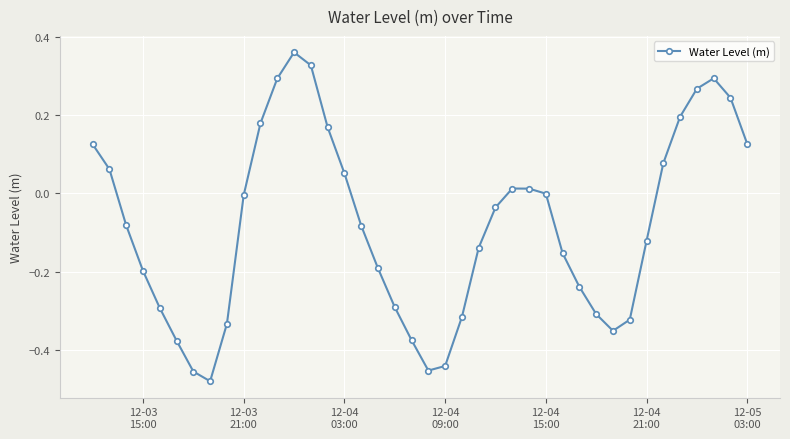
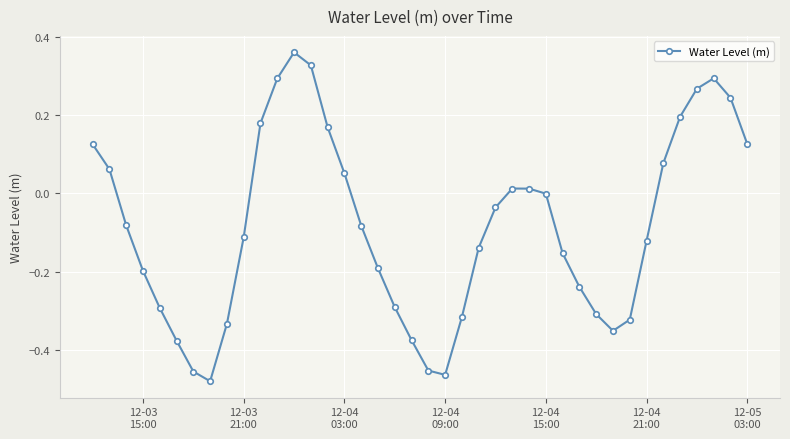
12-03 21:00: 0.00 -> -0.11
12-04 09:00: -0.44 -> -0.46
